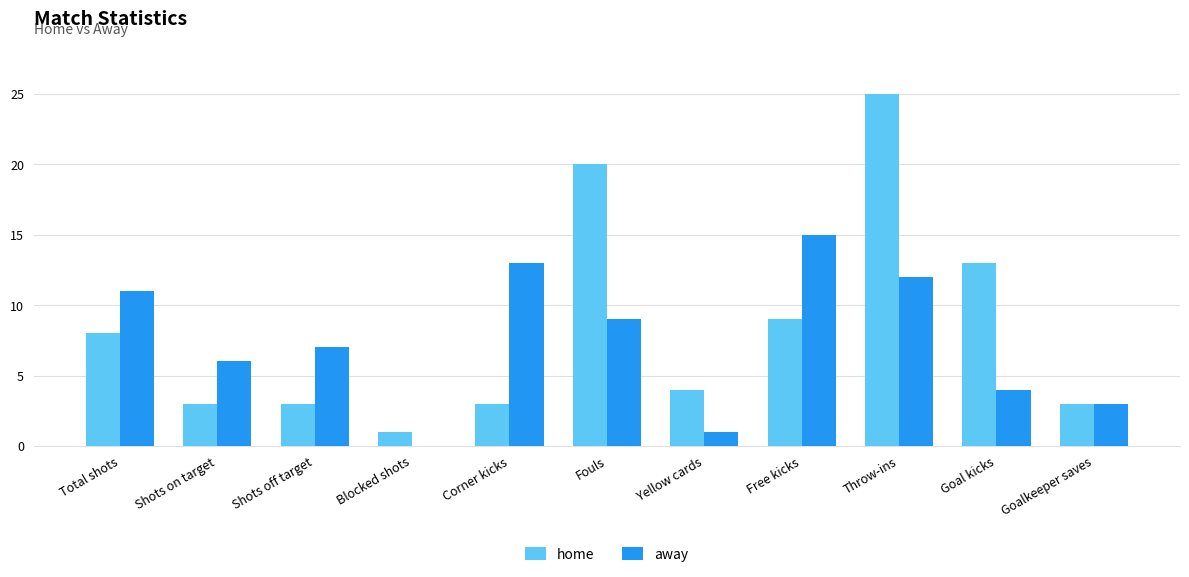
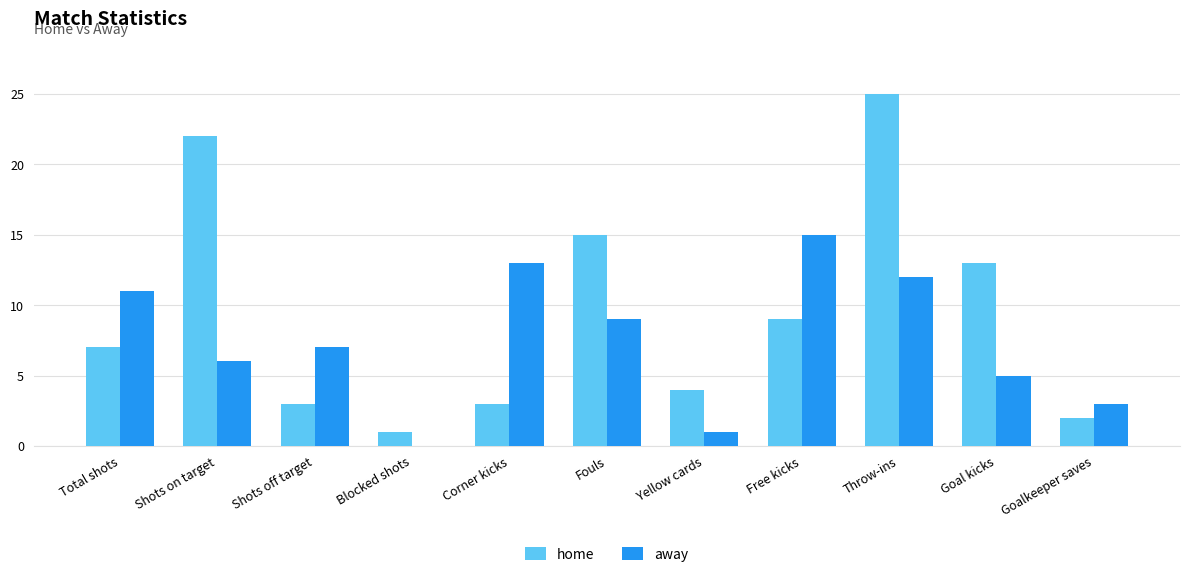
home, Total shots: 8 -> 7
home, Shots on target: 3 -> 22
home, Fouls: 20 -> 15
away, Goal kicks: 4 -> 5
home, Goalkeeper saves: 3 -> 2
